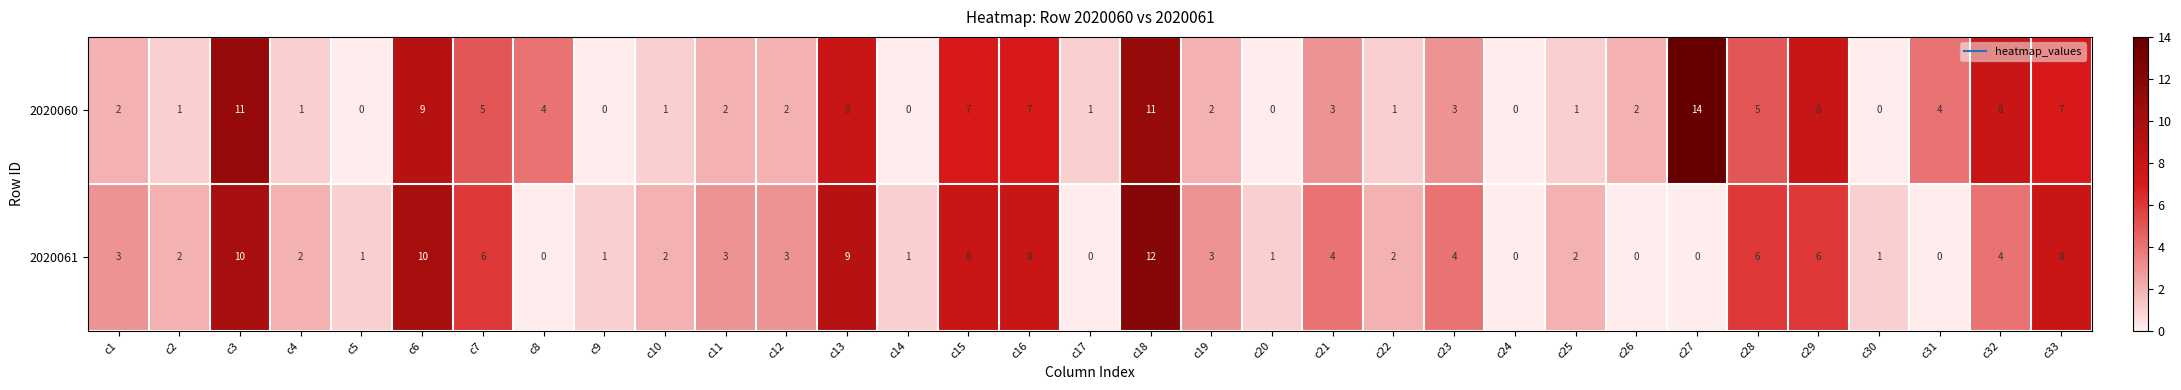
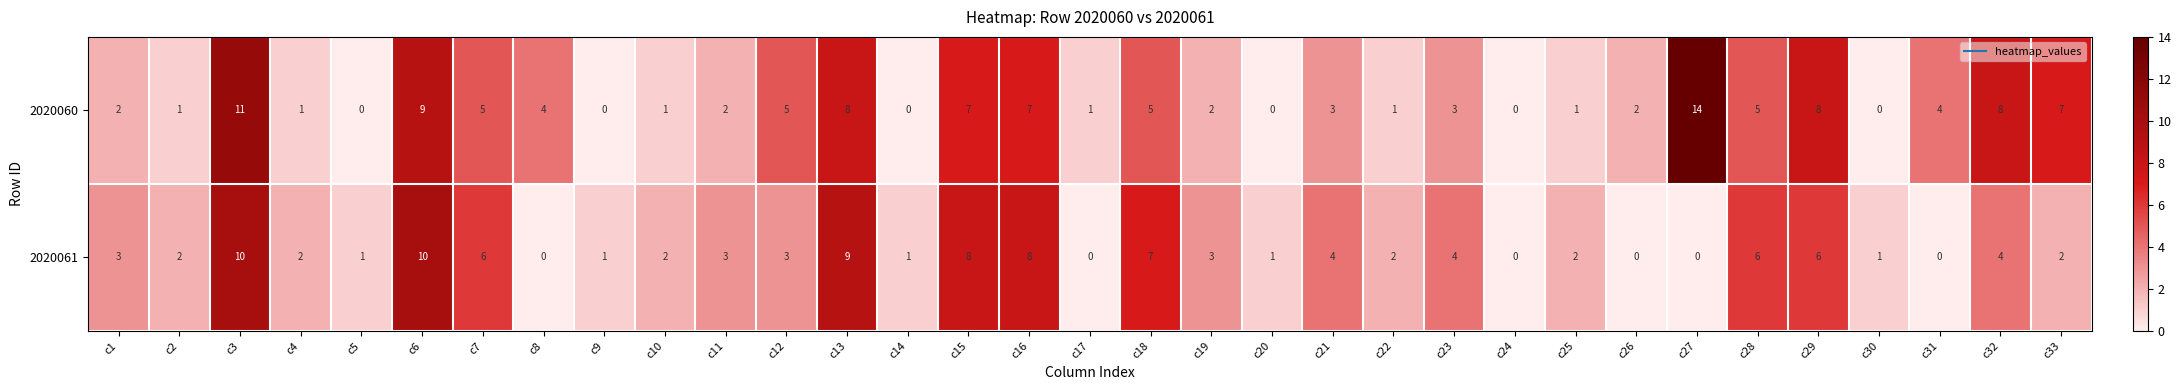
2020060, c12: 2 -> 5
2020060, c18: 11 -> 5
2020061, c18: 12 -> 7
2020061, c33: 8 -> 2
